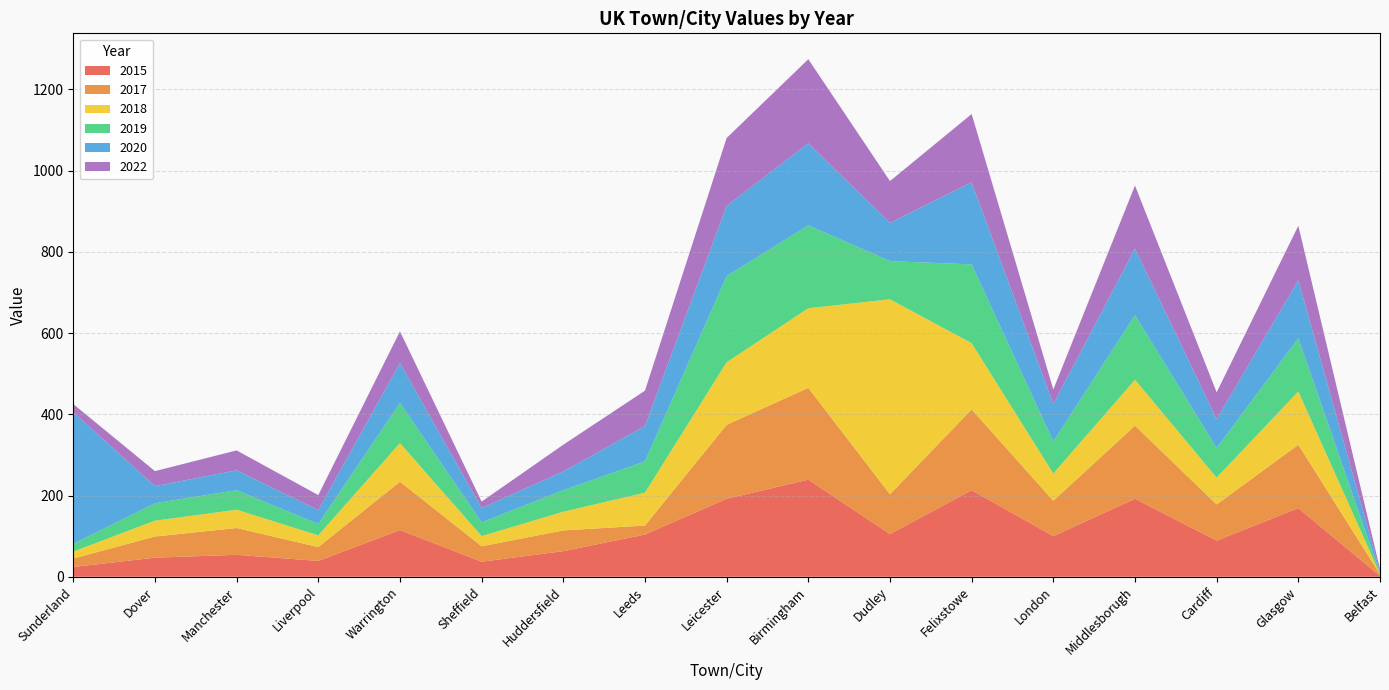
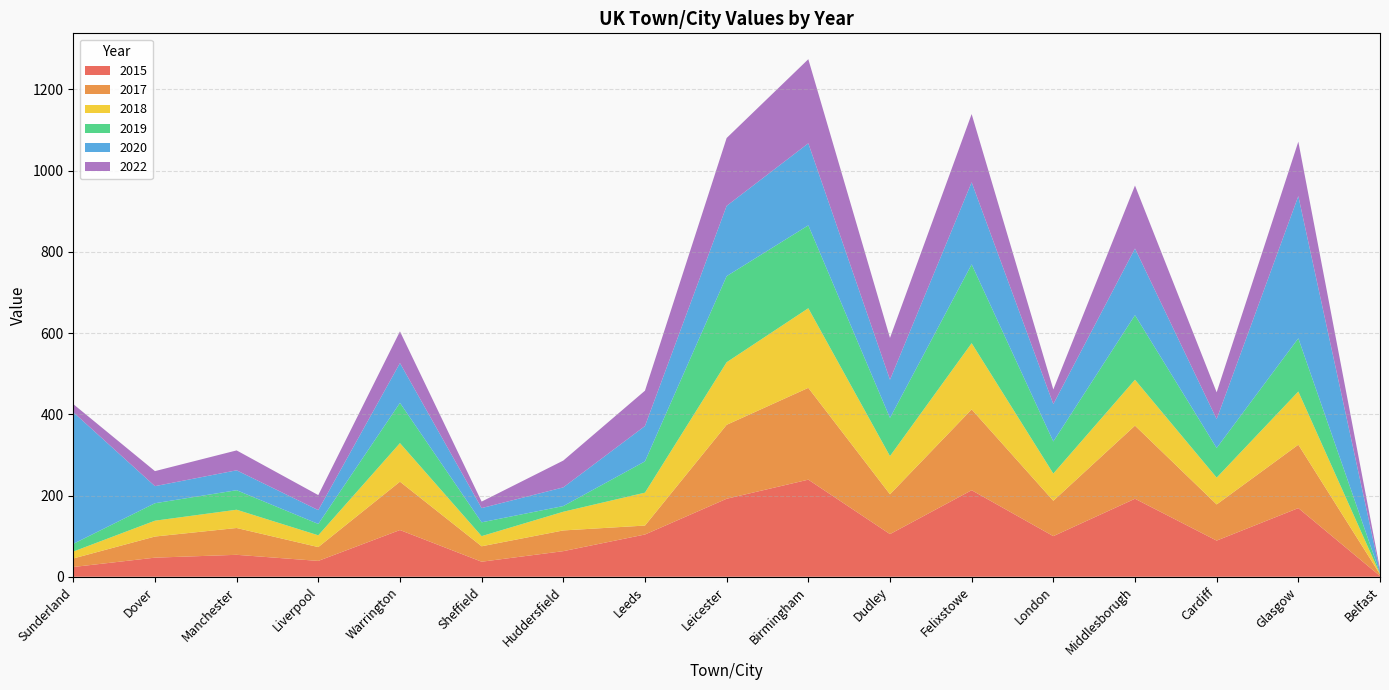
2019, Huddersfield: 50 -> 10
2018, Dudley: 480 -> 90
2020, Glasgow: 140 -> 350
